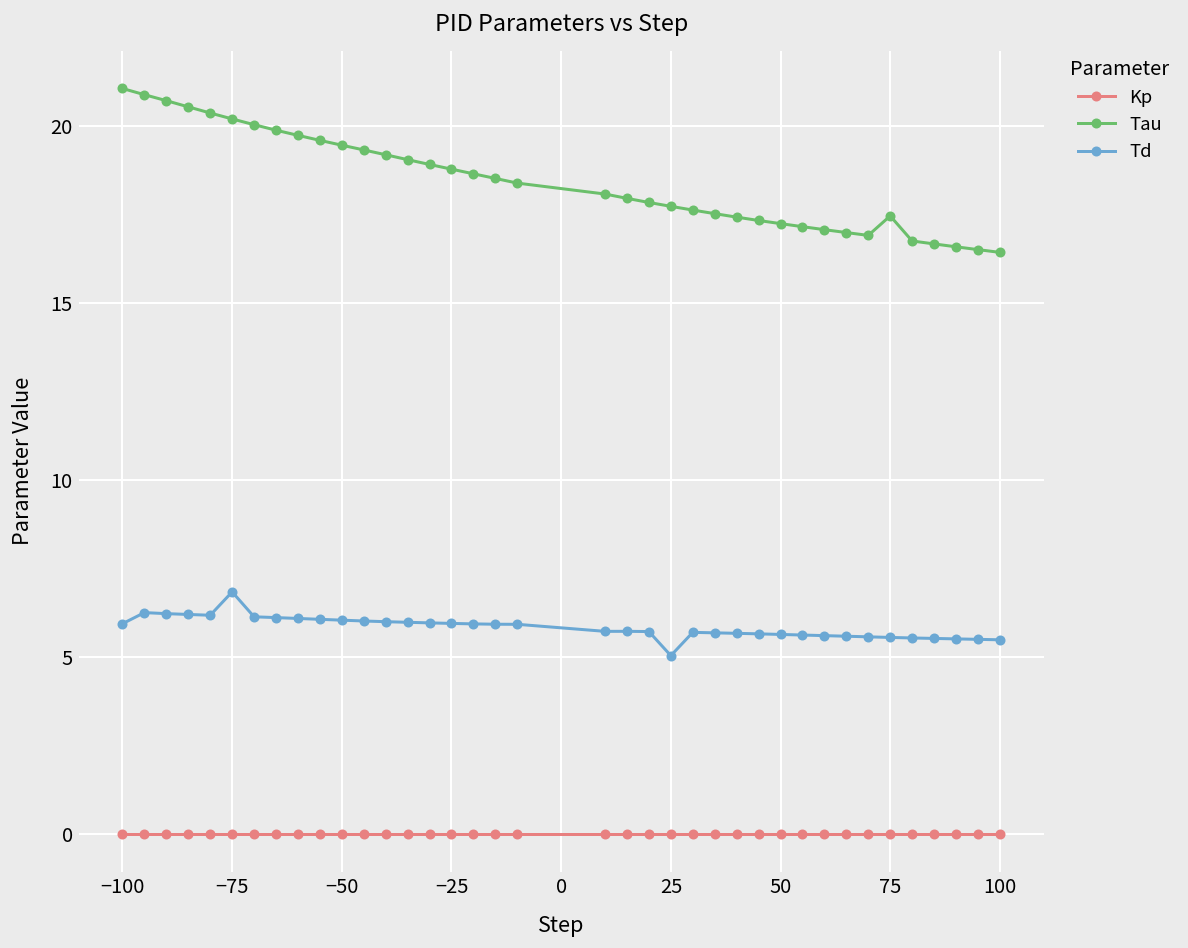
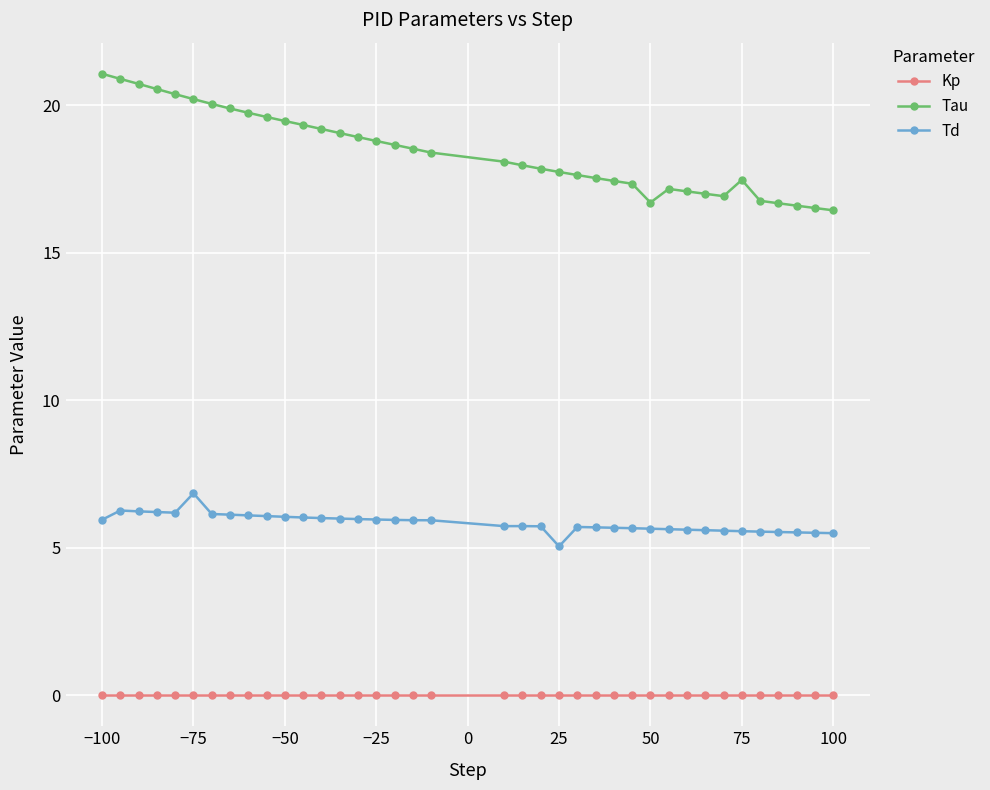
Tau, 50: 17.2 -> 16.7
